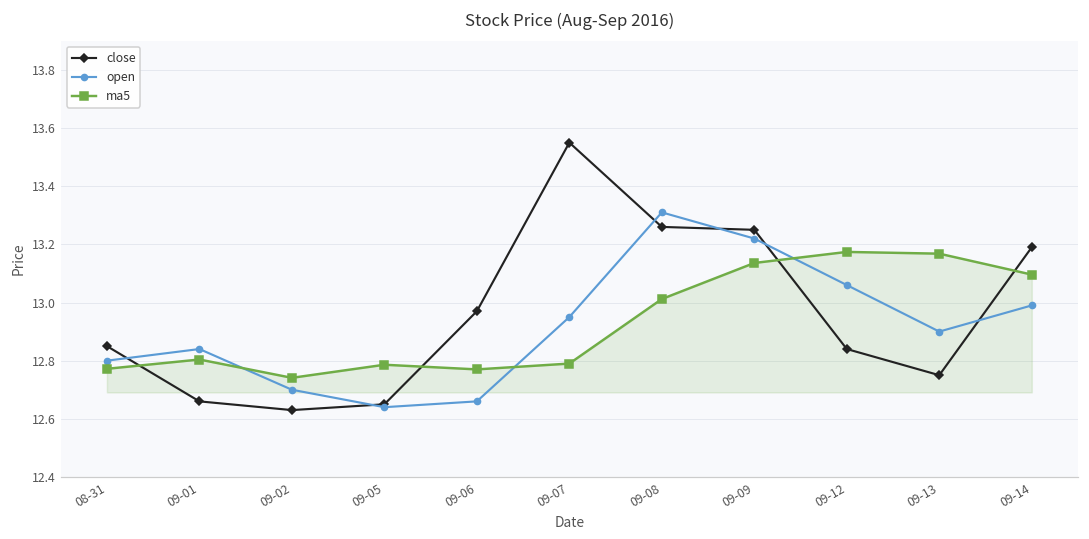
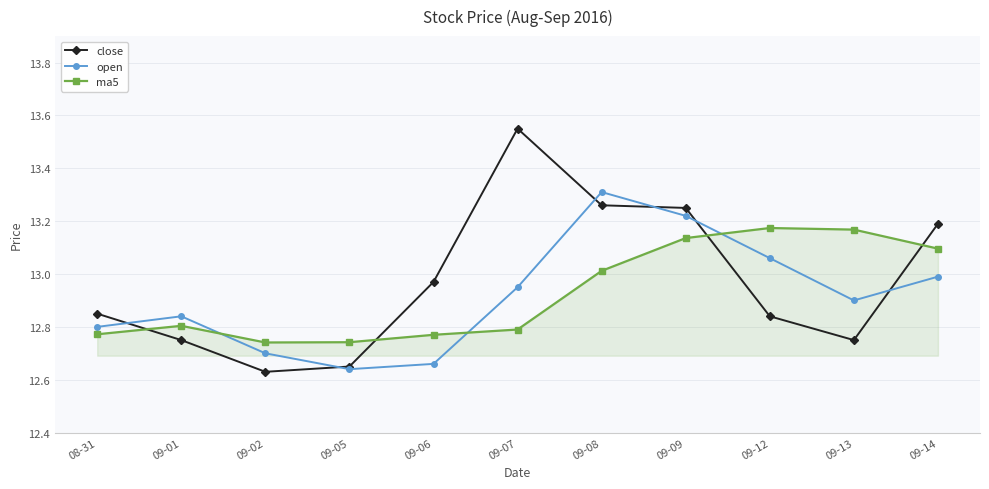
close, 09-01: 12.66 -> 12.75
ma5, 09-05: 12.79 -> 12.74
